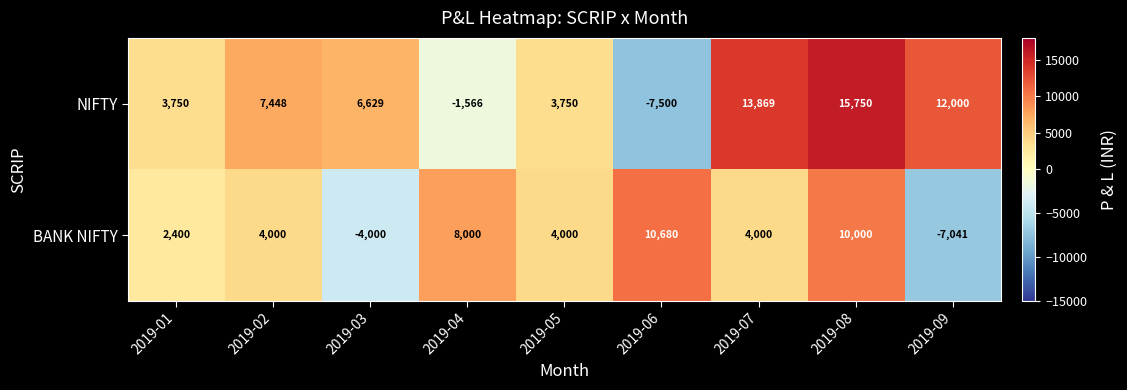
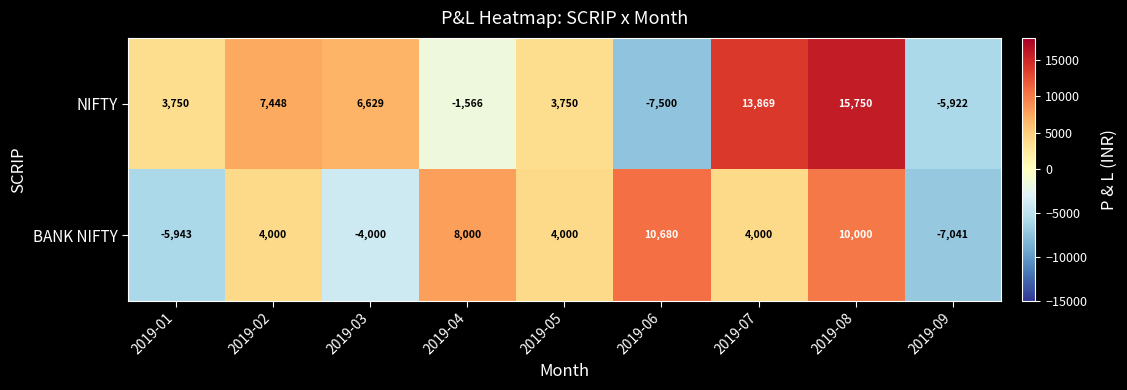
NIFTY, 2019-09: 12,000 -> -5,922
BANK NIFTY, 2019-01: 2,400 -> -5,943
